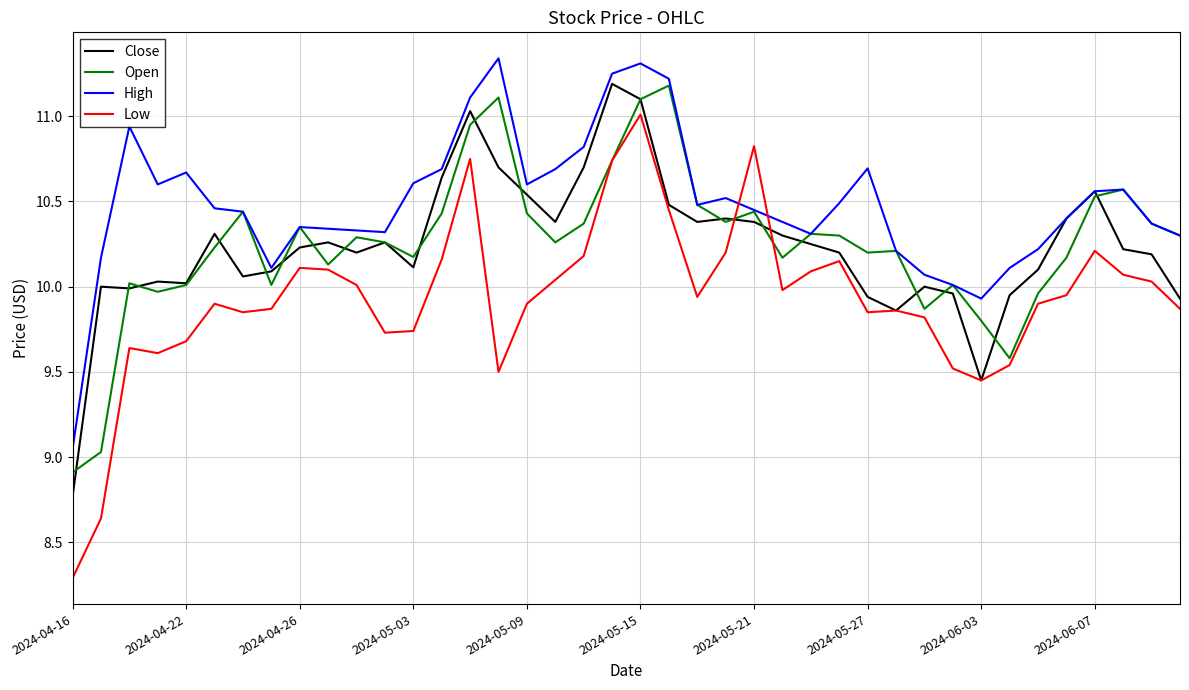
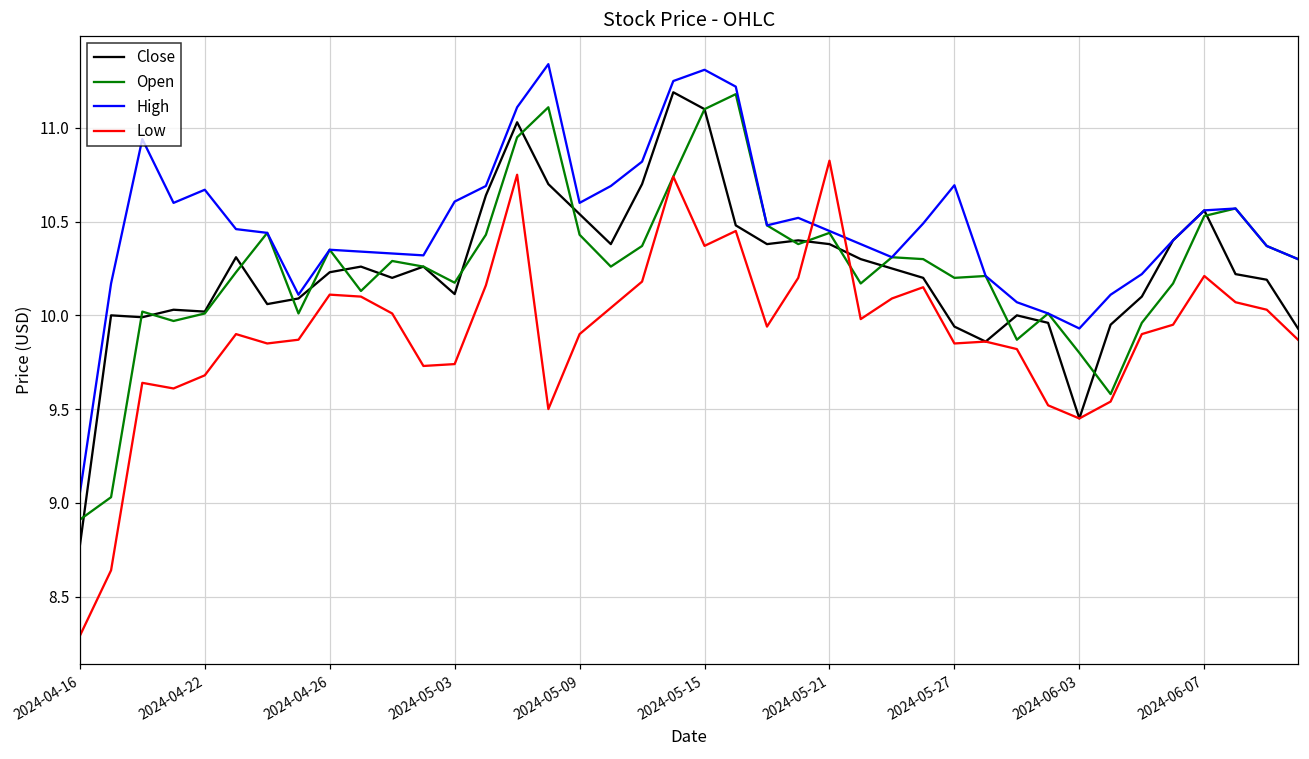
Low, 2024-05-15: 11.01 -> 10.37
